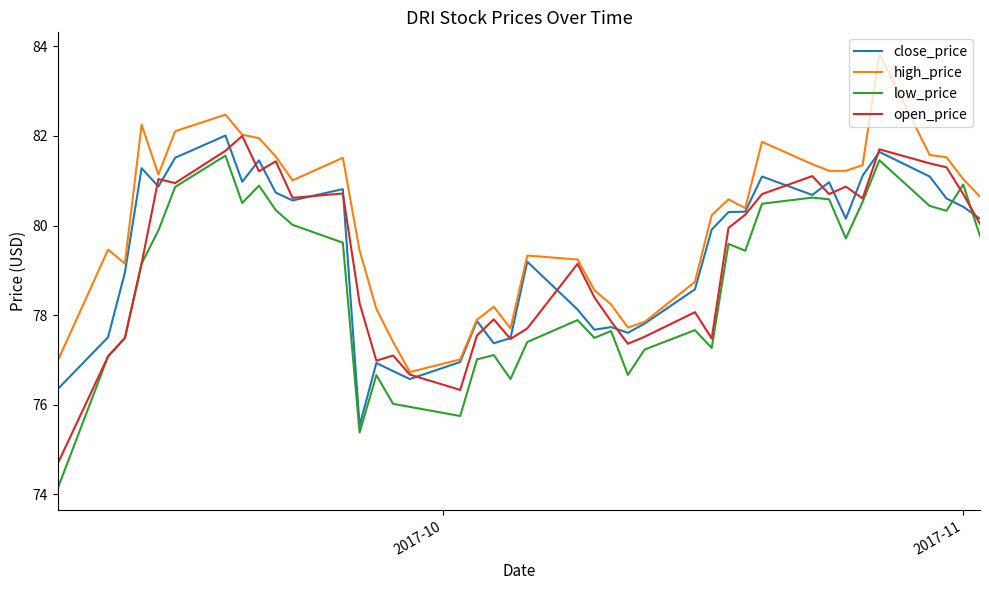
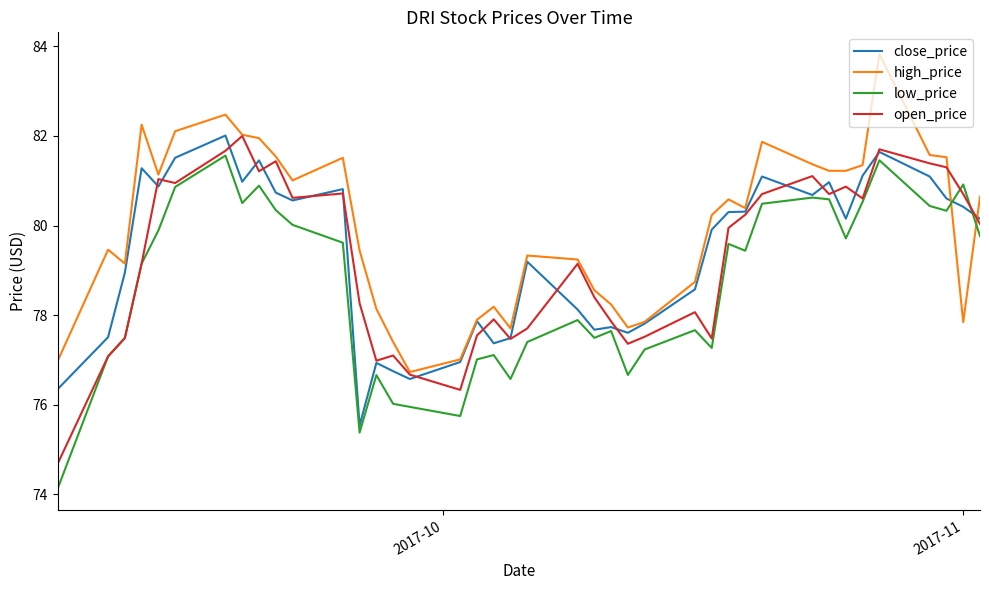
high_price, 2017-11: 81.0 -> 77.8
